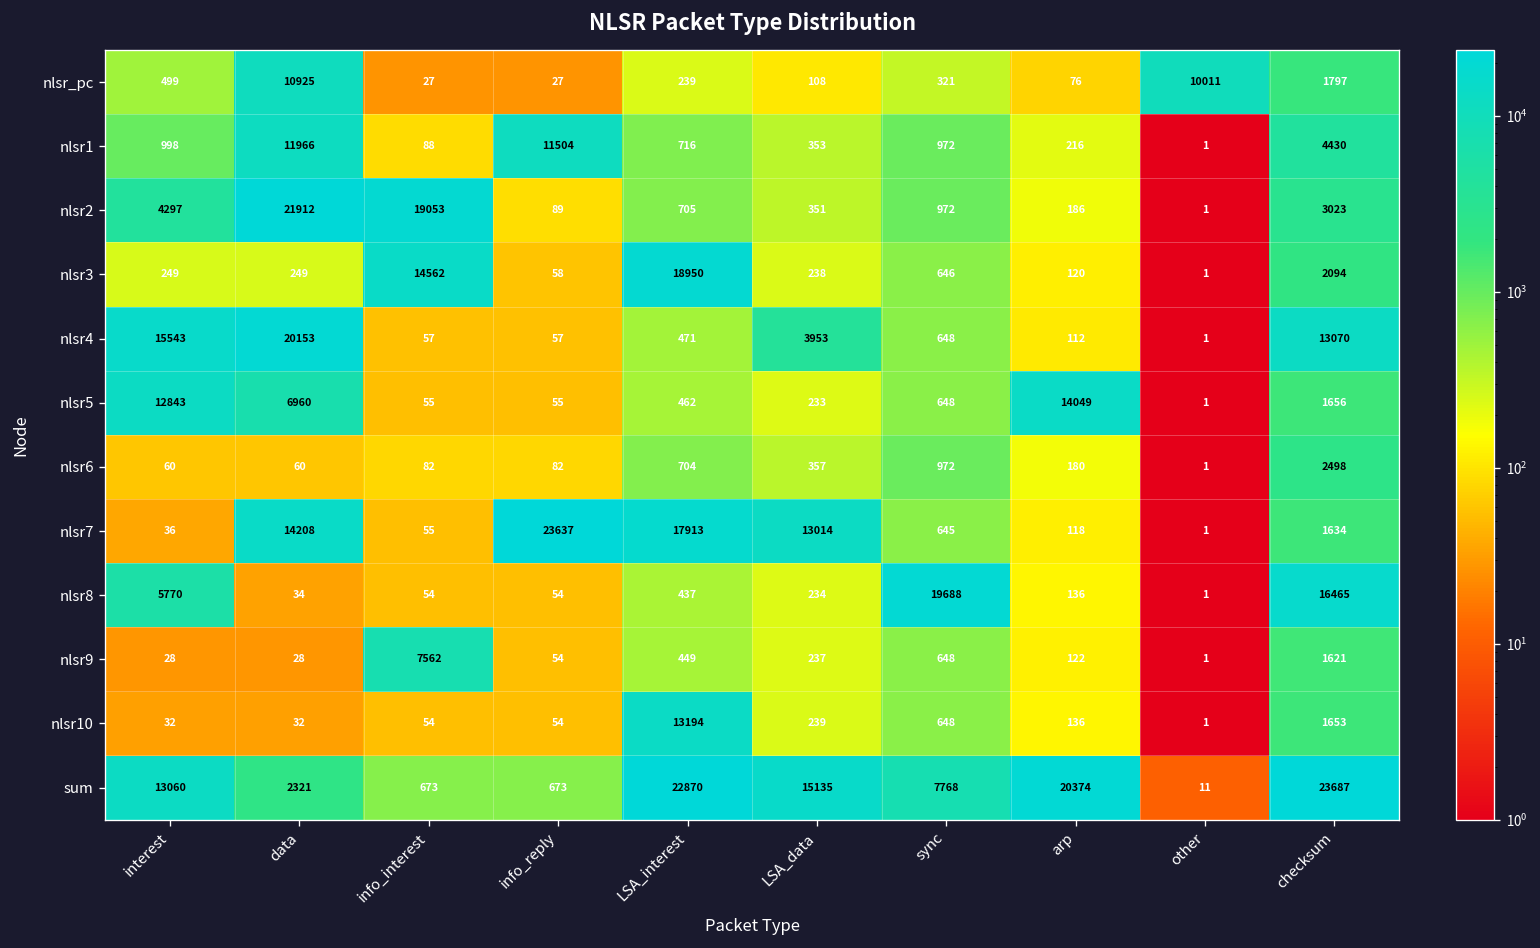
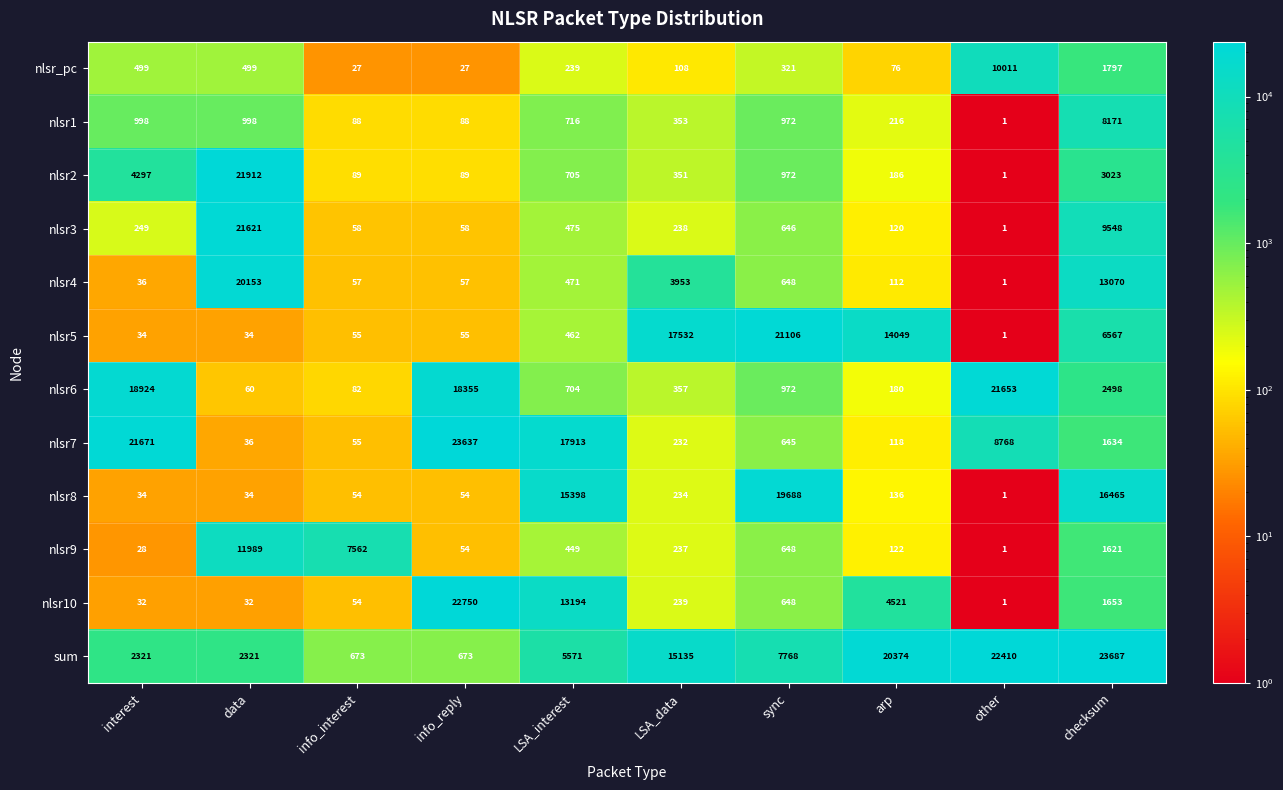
nlsr_pc, data: 10925 -> 499
nlsr1, data: 11966 -> 998
nlsr1, info_reply: 11504 -> 88
nlsr1, checksum: 4430 -> 8171
nlsr2, info_interest: 19053 -> 89
nlsr3, data: 249 -> 21621
nlsr3, info_interest: 14562 -> 58
nlsr3, LSA_interest: 18950 -> 475
nlsr3, checksum: 2094 -> 9548
nlsr4, interest: 15543 -> 36
nlsr5, interest: 12843 -> 34
nlsr5, data: 6960 -> 34
nlsr5, LSA_data: 233 -> 17532
nlsr5, sync: 648 -> 21106
nlsr5, checksum: 1656 -> 6567
nlsr6, interest: 60 -> 18924
nlsr6, info_reply: 82 -> 18355
nlsr6, other: 1 -> 21653
nlsr7, interest: 36 -> 21671
nlsr7, data: 14208 -> 36
nlsr7, LSA_data: 13014 -> 232
nlsr7, other: 1 -> 8768
nlsr8, interest: 5770 -> 34
nlsr8, LSA_interest: 437 -> 15398
nlsr9, data: 28 -> 11989
nlsr10, info_reply: 54 -> 22750
nlsr10, arp: 136 -> 4521
sum, interest: 13060 -> 2321
sum, LSA_interest: 22870 -> 5571
sum, other: 11 -> 22410
